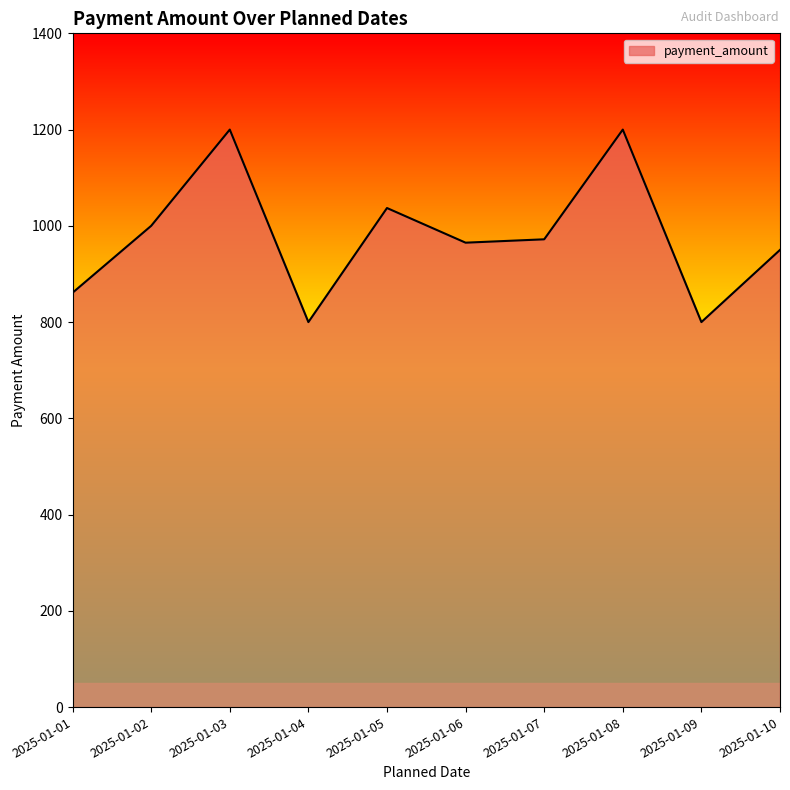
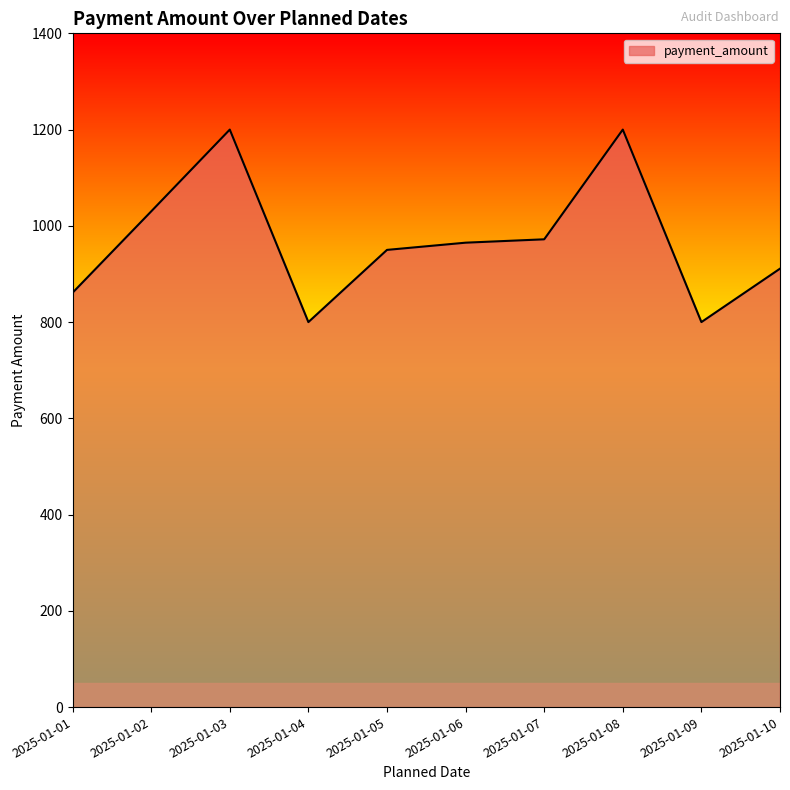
2025-01-02: 1000 -> 1030
2025-01-05: 1040 -> 950
2025-01-10: 950 -> 910
